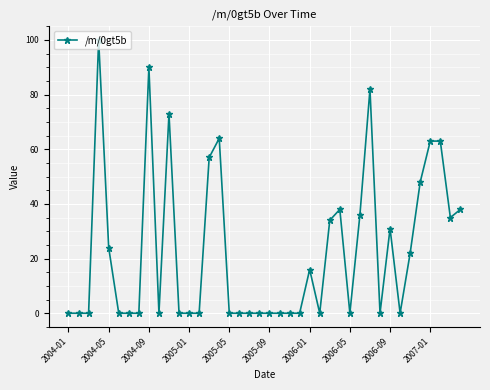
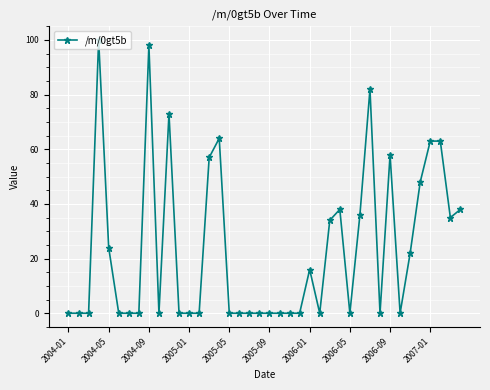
2004-09: 90 -> 98
2006-09: 31 -> 58
